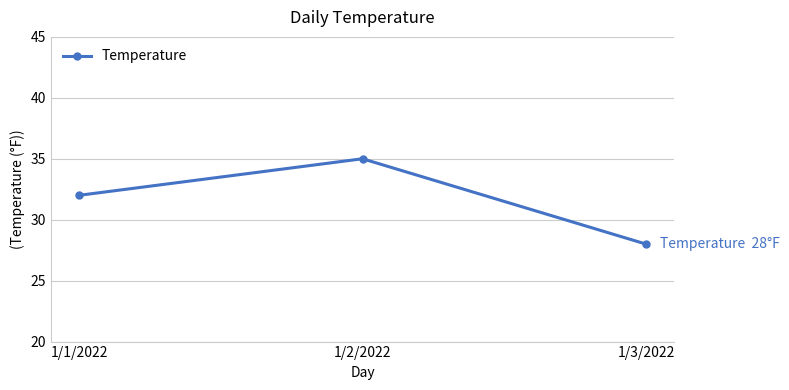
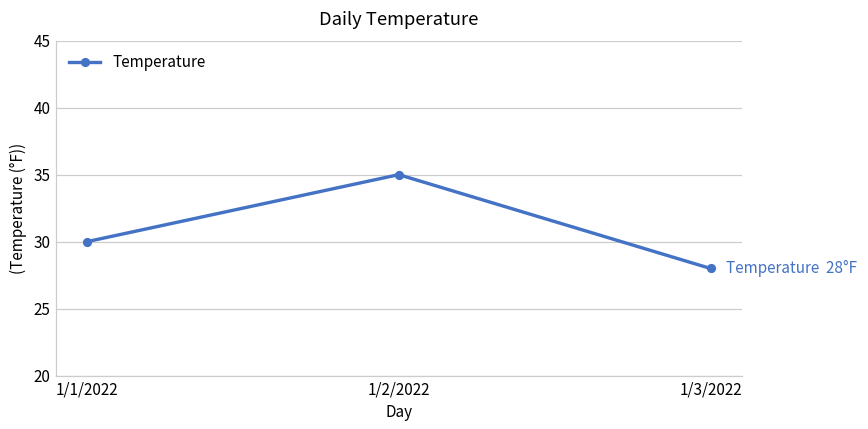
1/1/2022: 32 -> 30
